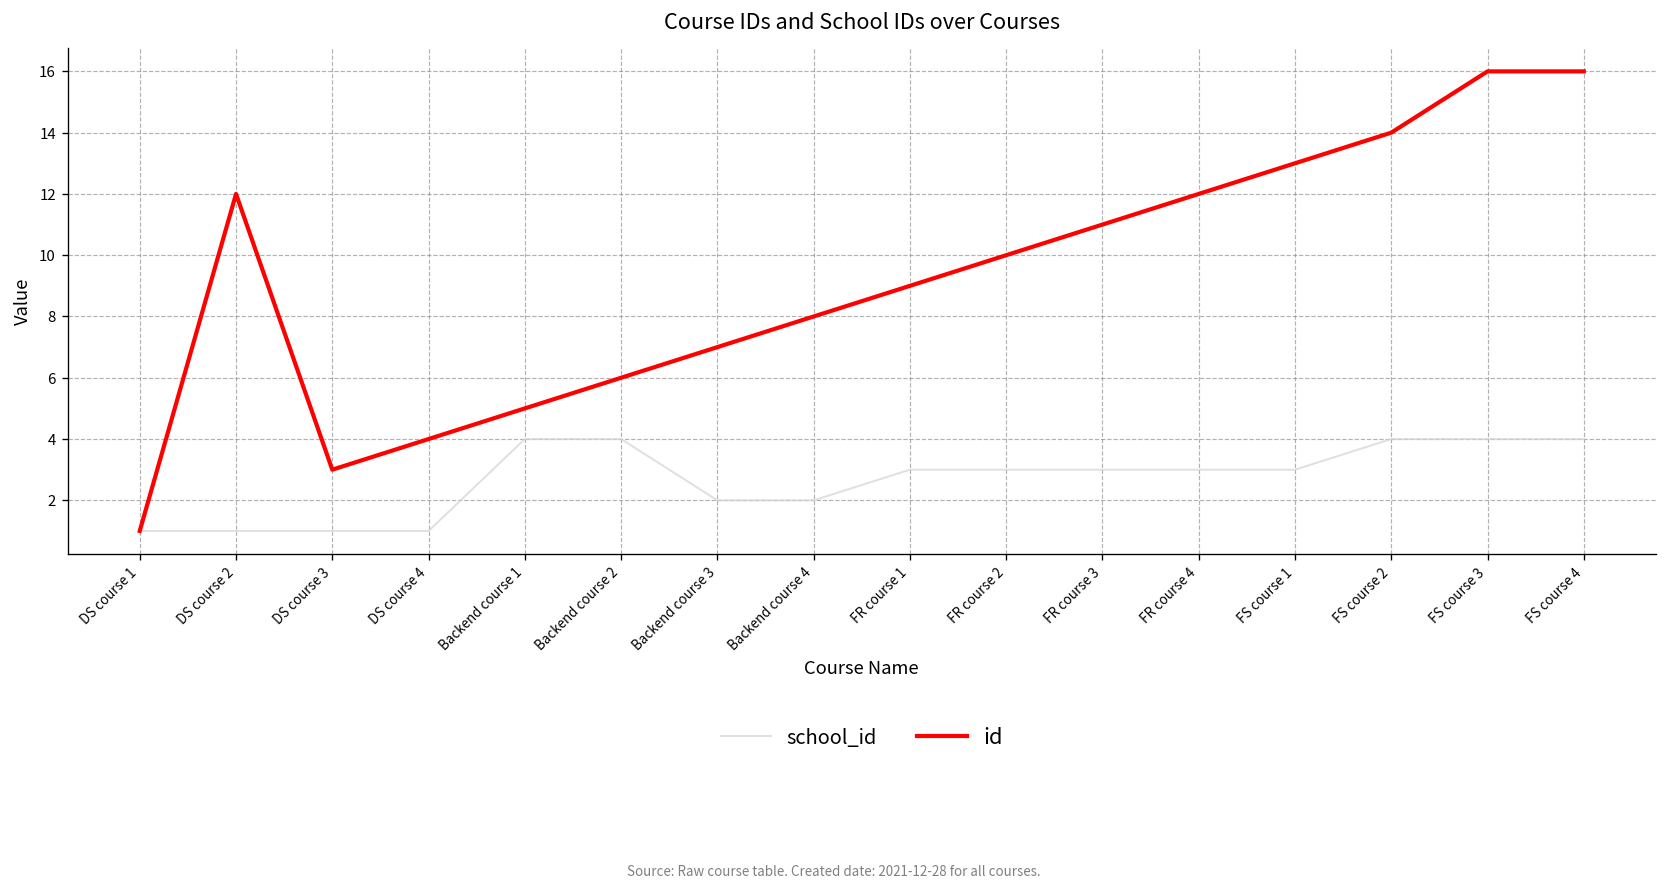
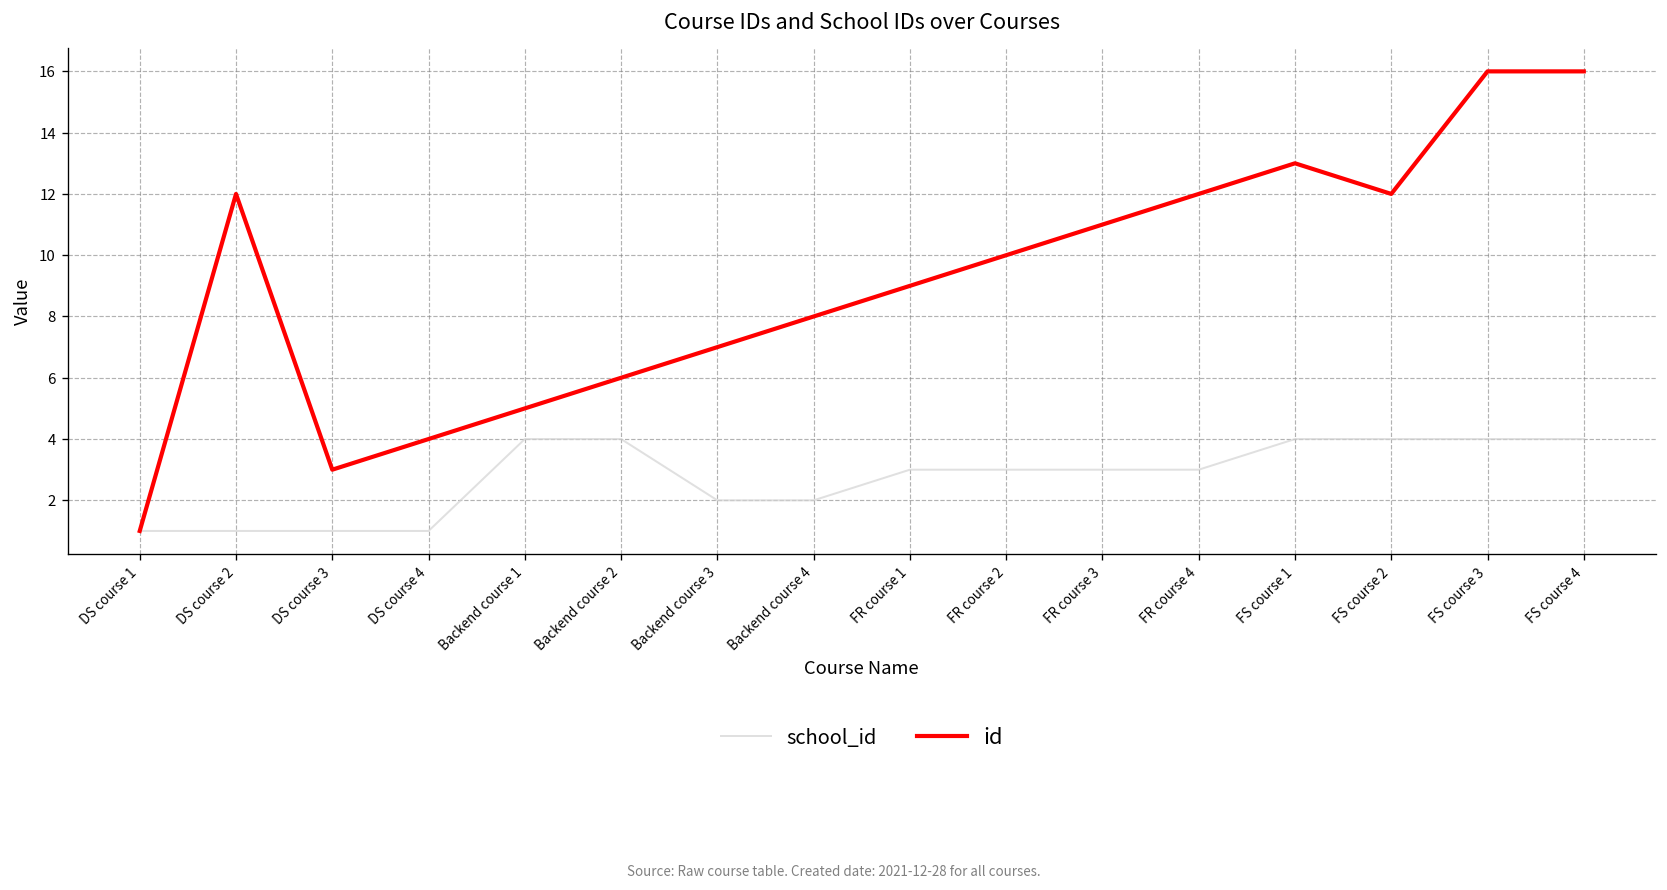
school_id, FS course 1: 3 -> 4
id, FS course 2: 14 -> 12
